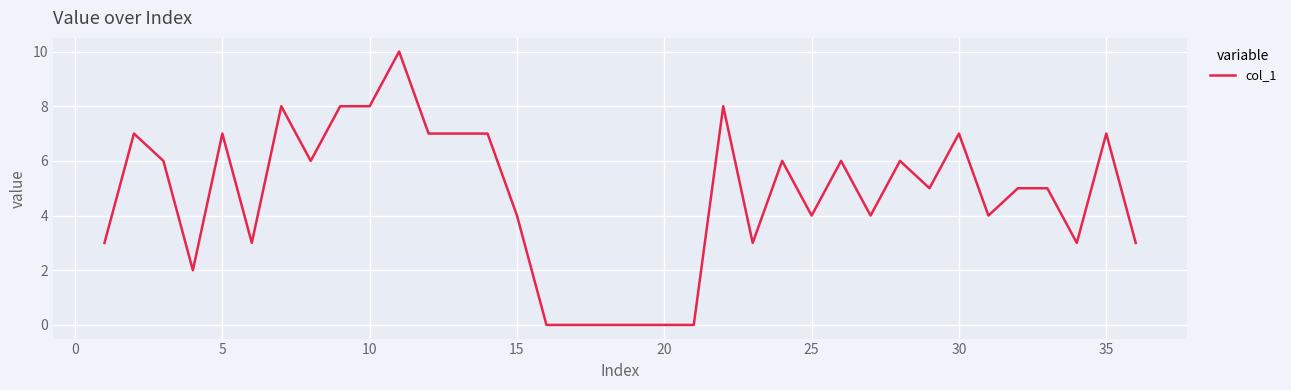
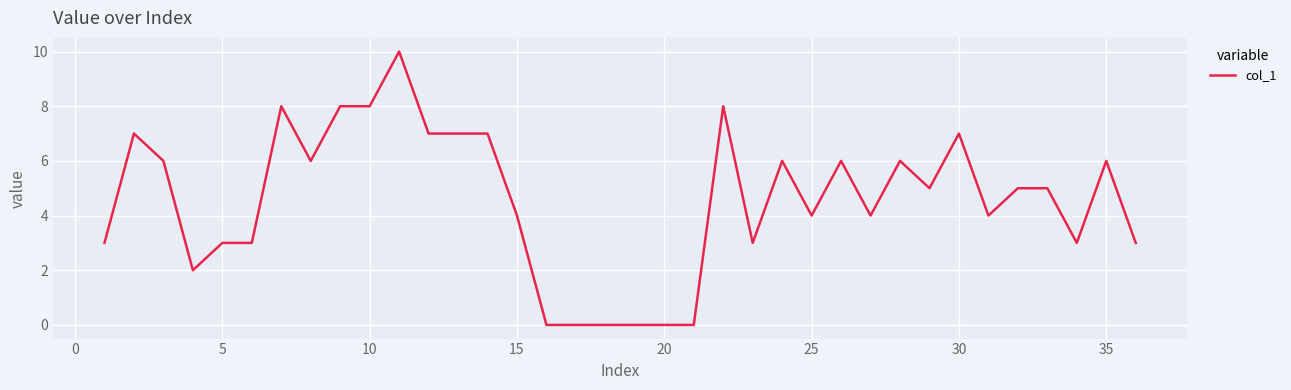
5: 7 -> 3
35: 7 -> 6
